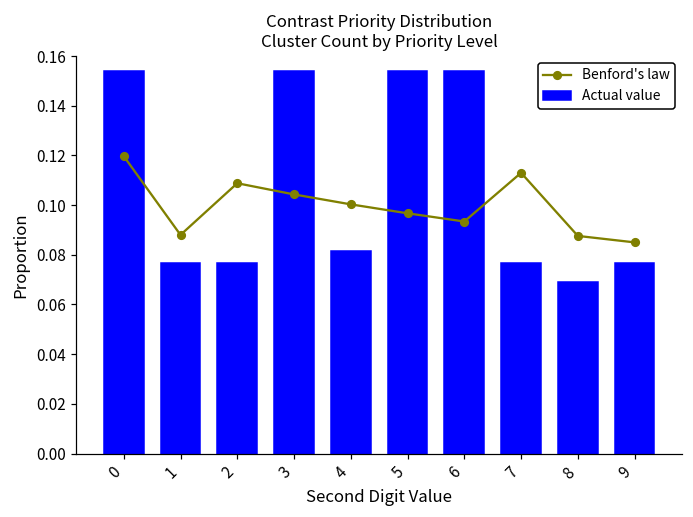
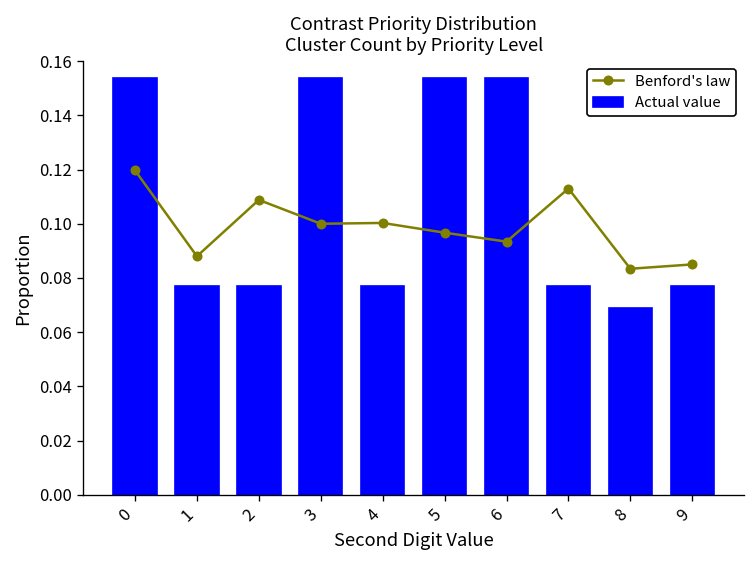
Benford's law, 3: 0.104 -> 0.100
Actual value, 4: 0.082 -> 0.077
Benford's law, 8: 0.088 -> 0.083
